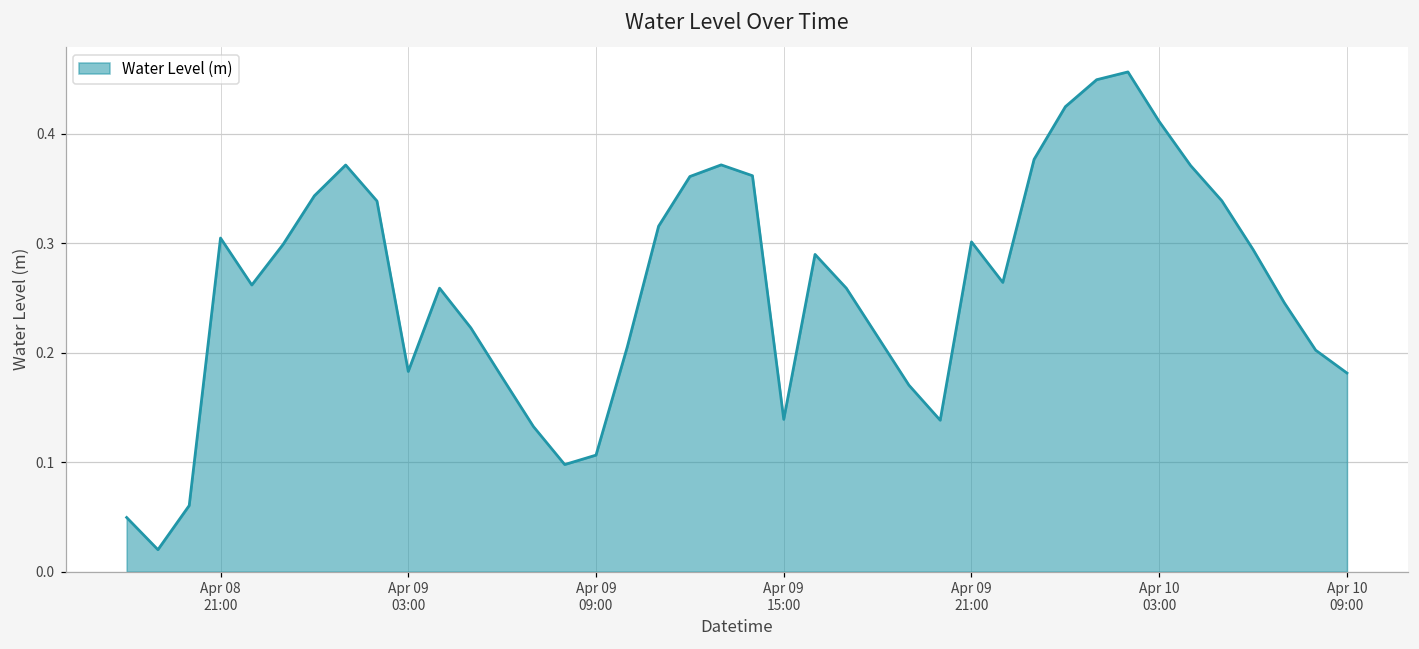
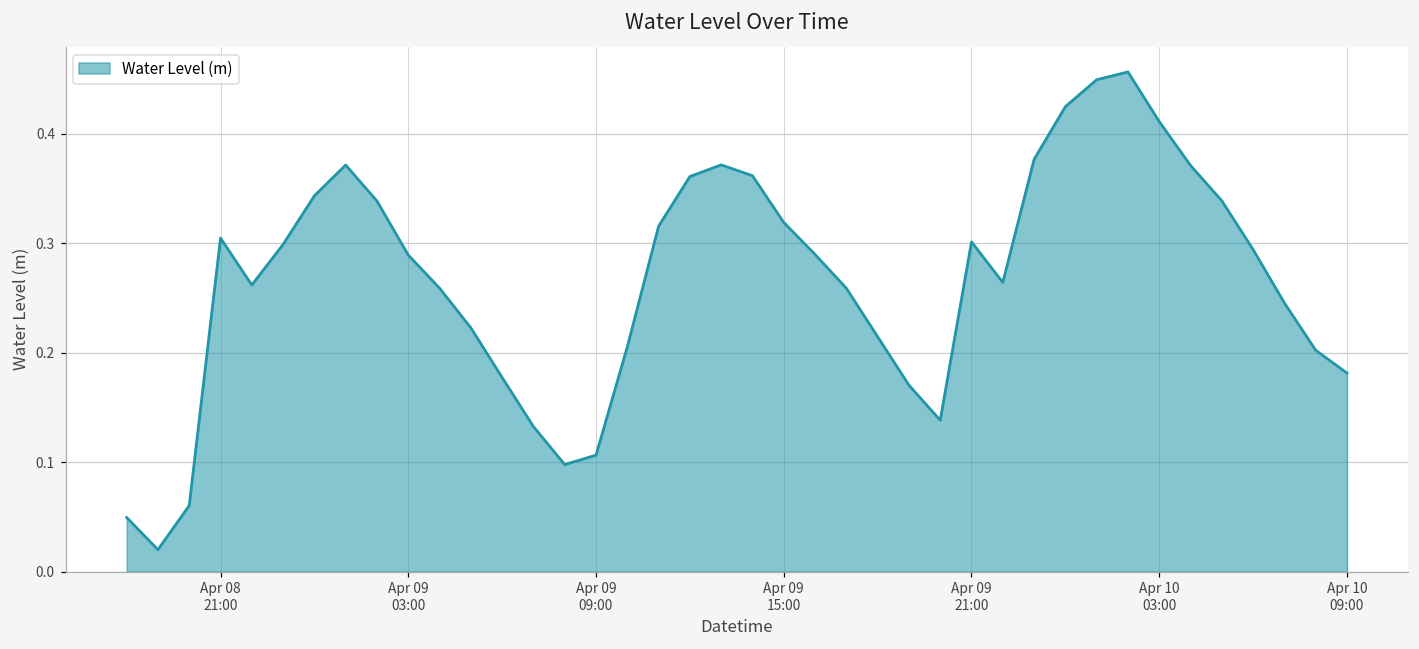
Apr 09 03:00: 0.18 -> 0.29
Apr 09 15:00: 0.14 -> 0.32
